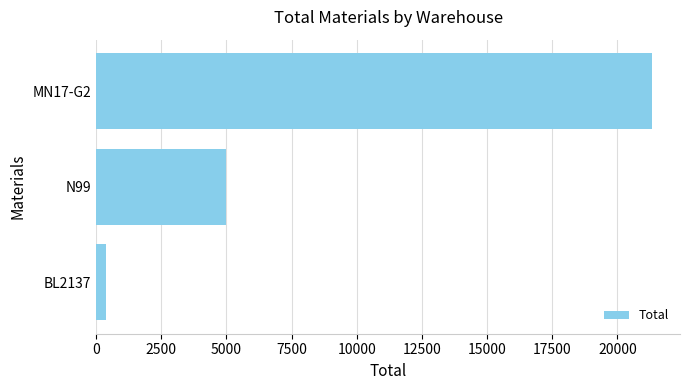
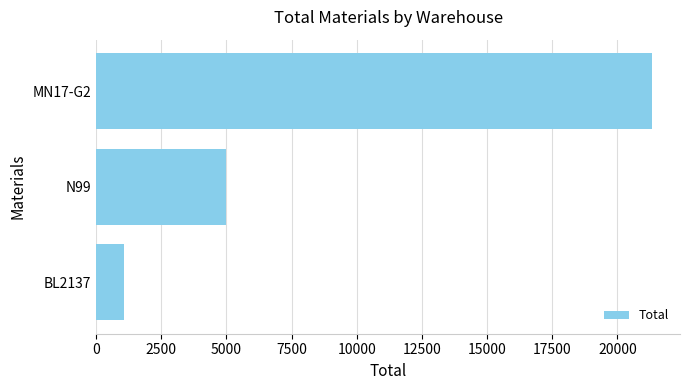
BL2137: 400 -> 1100
